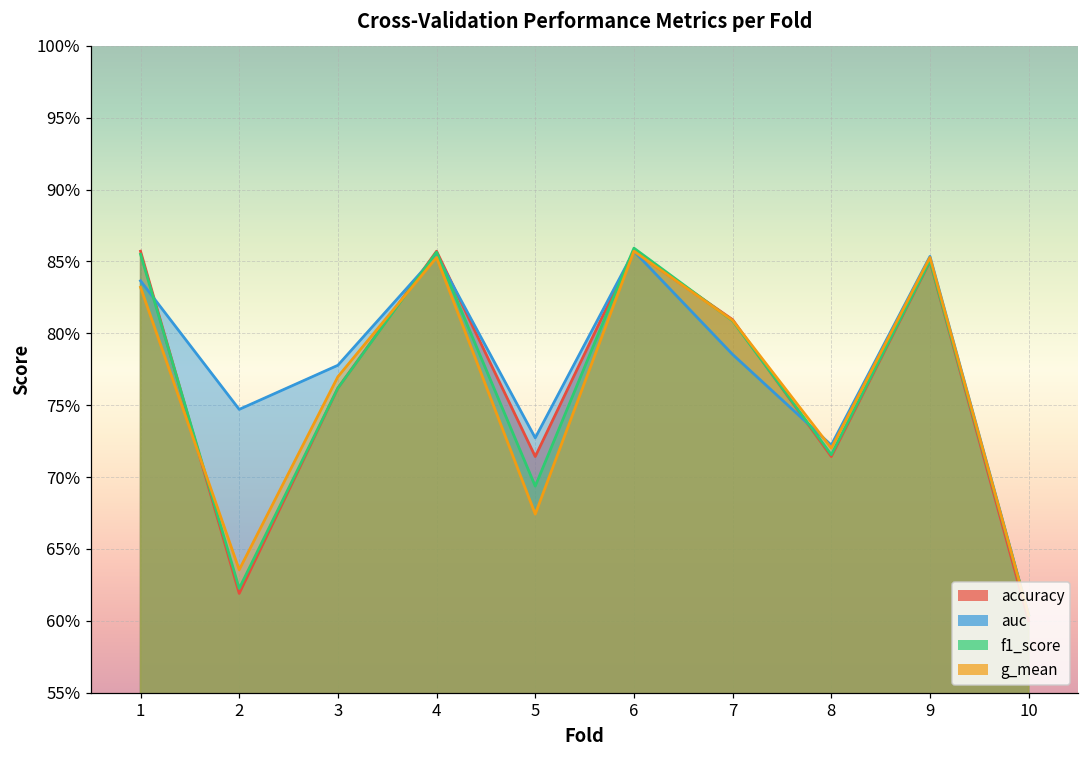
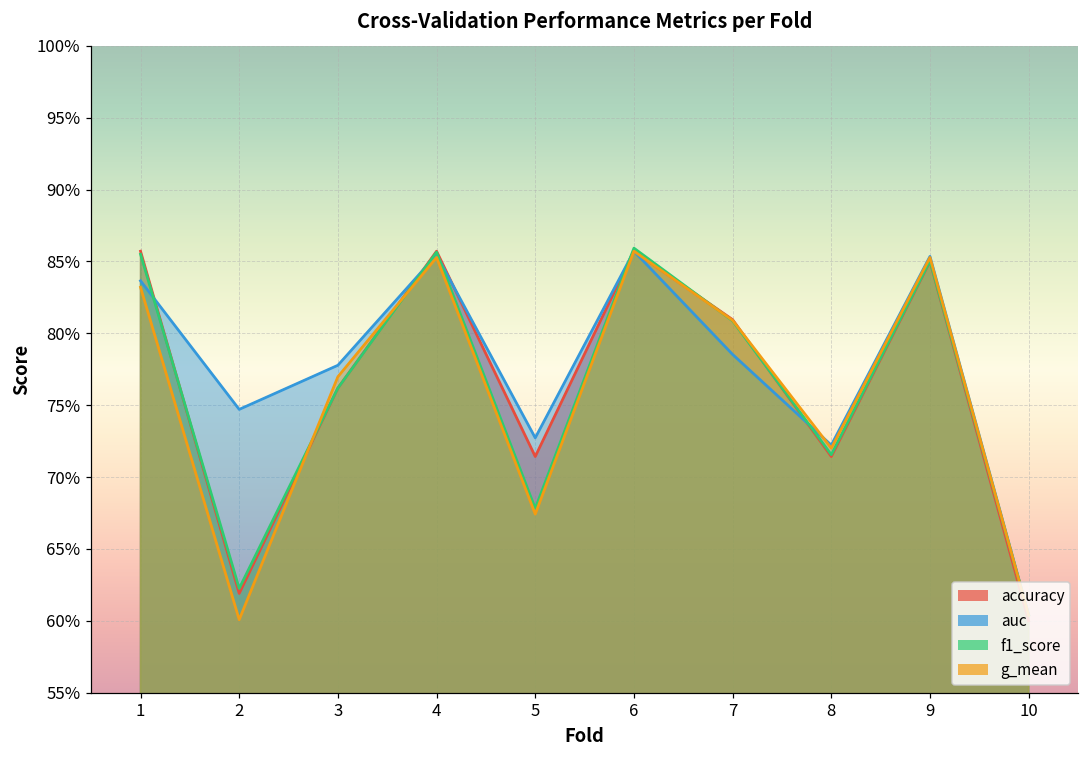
g_mean, 2: 63.5% -> 60.1%
f1_score, 5: 69.4% -> 67.8%
